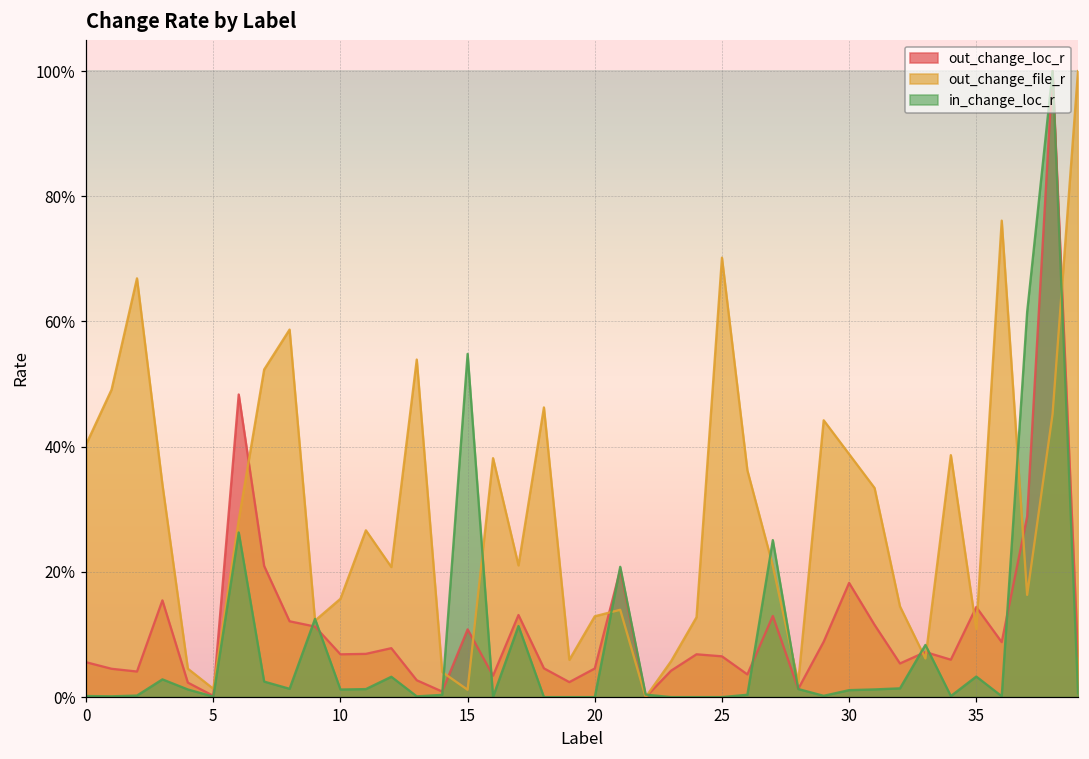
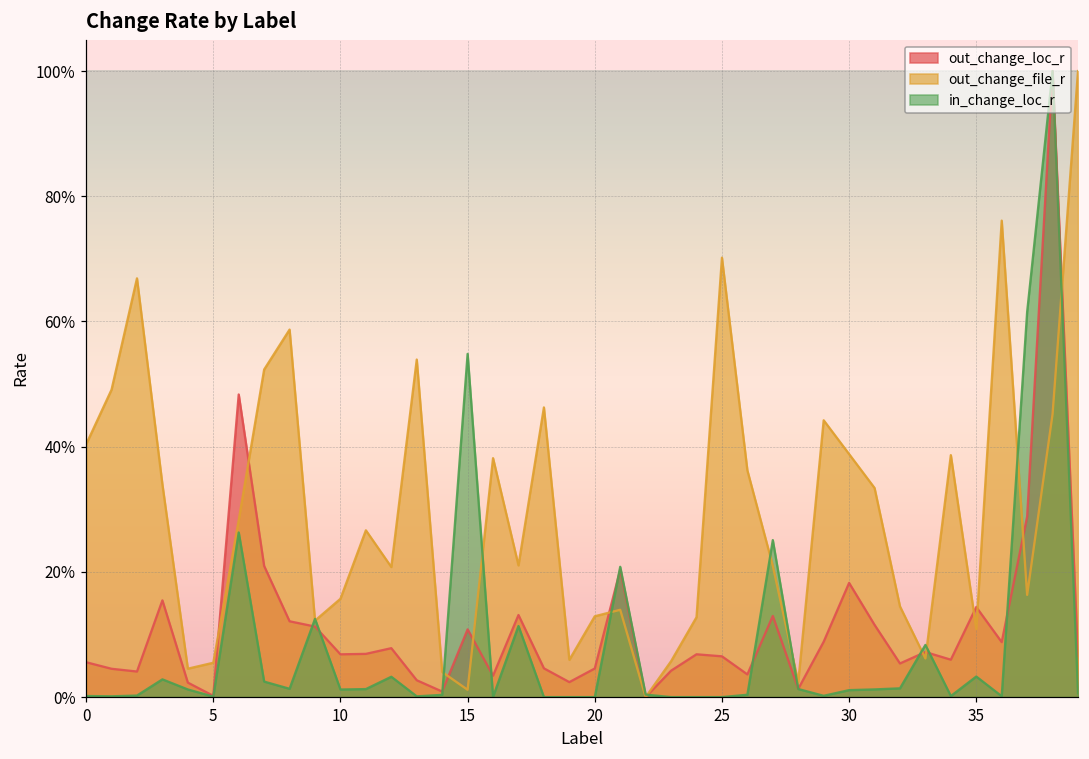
out_change_file_r, 5: 1% -> 5%
